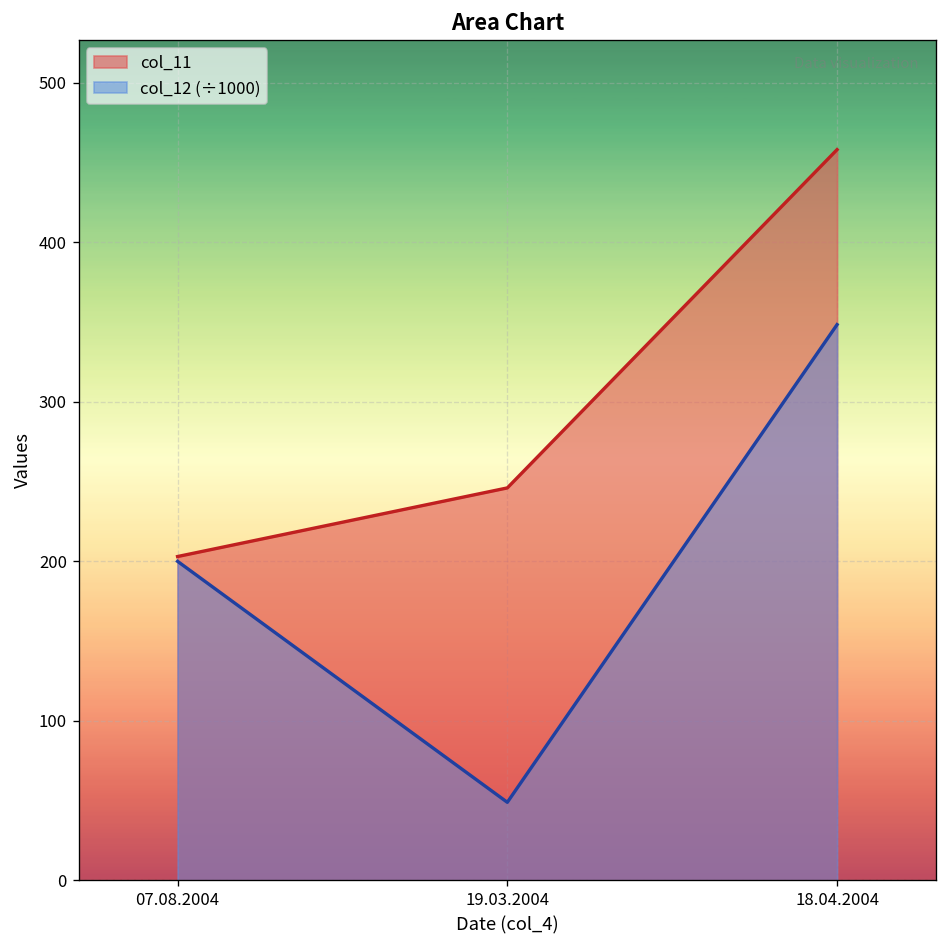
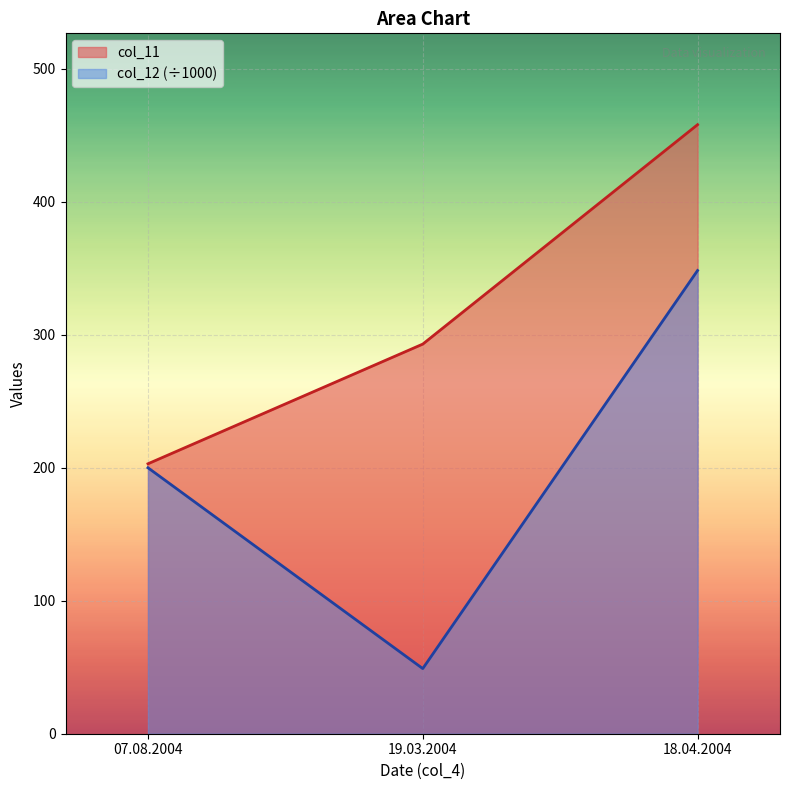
col_11, 19.03.2004: 246 -> 293
